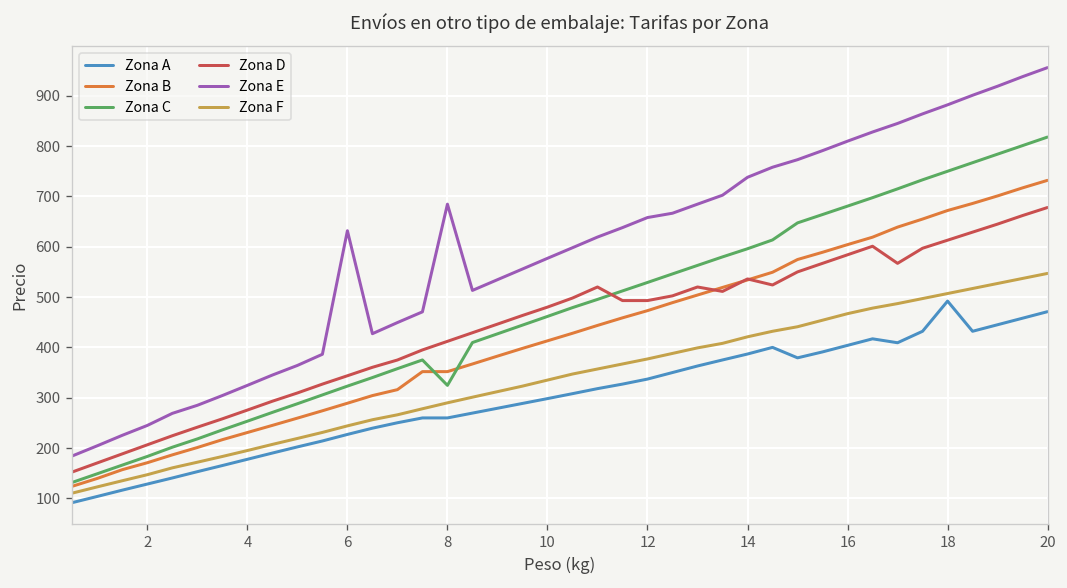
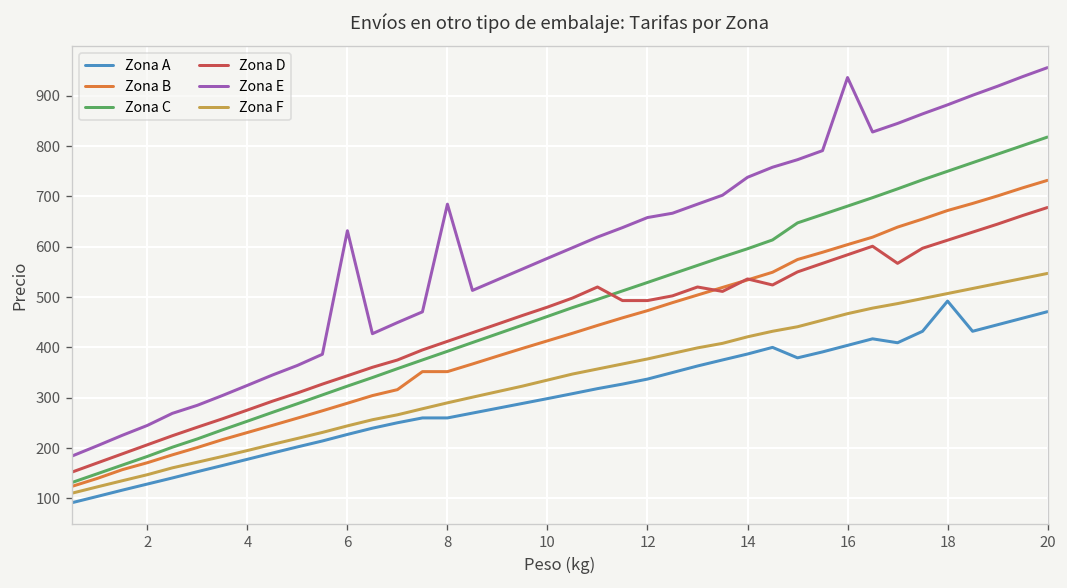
Zona C, 8: 320 -> 390
Zona E, 16: 810 -> 940
